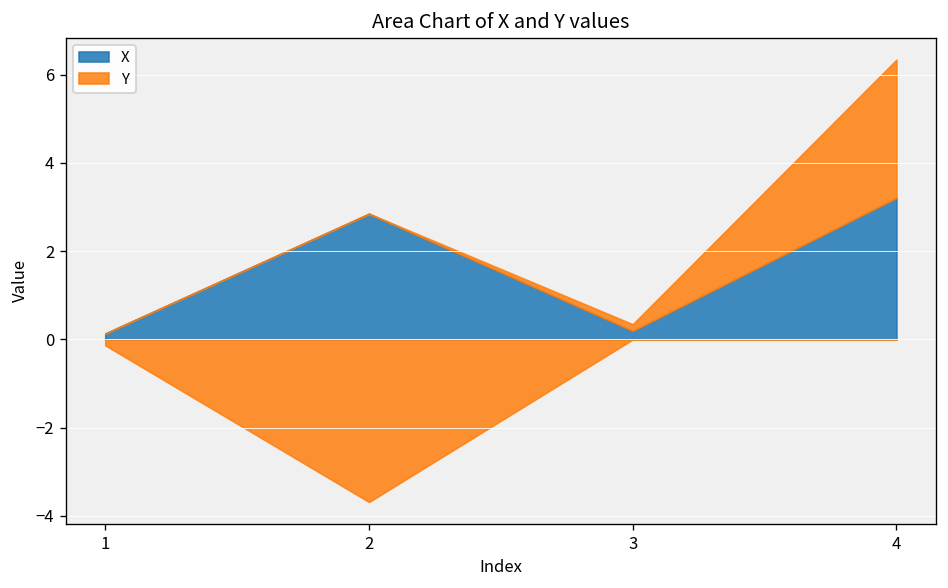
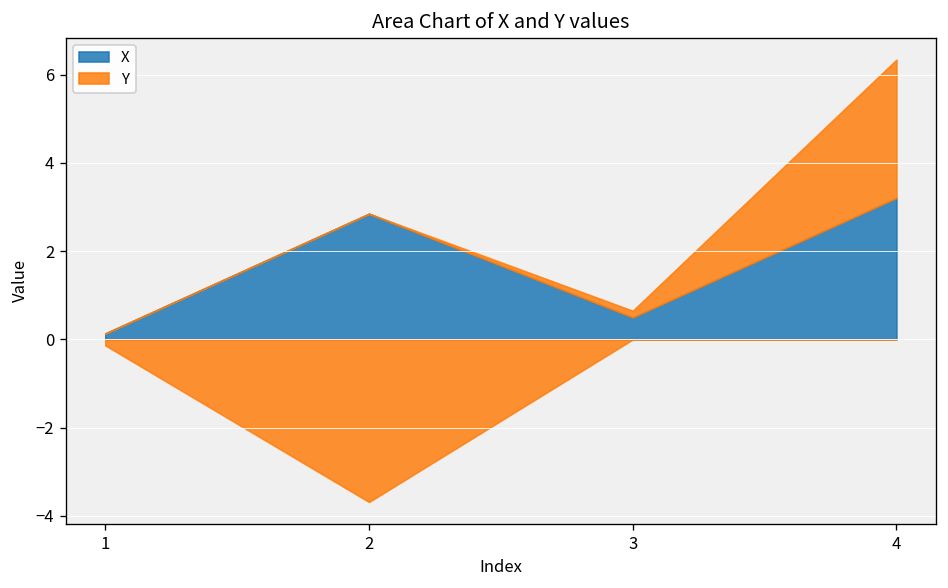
X, 3: 0.2 -> 0.5
